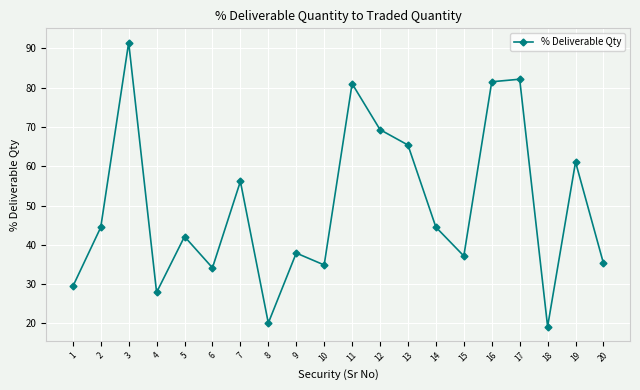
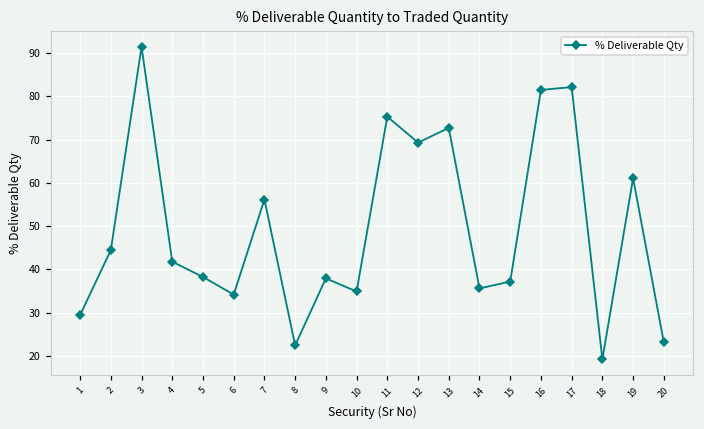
4: 28 -> 42
5: 42 -> 38
8: 20 -> 22
11: 81 -> 75
13: 65 -> 73
14: 45 -> 36
20: 35 -> 23
